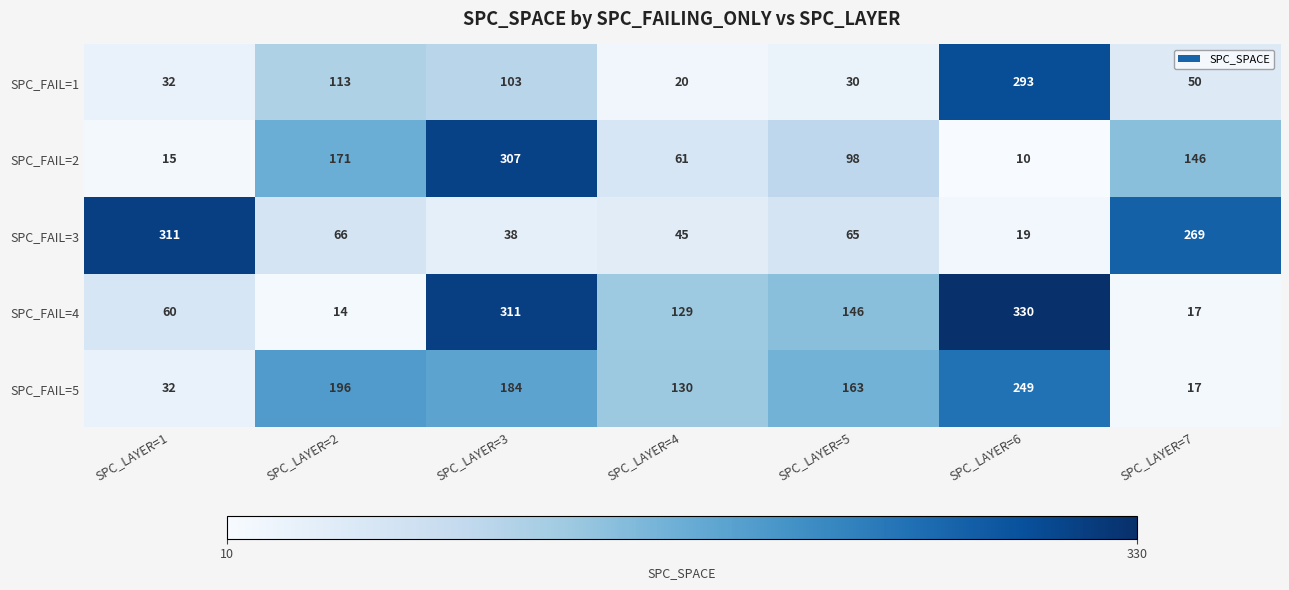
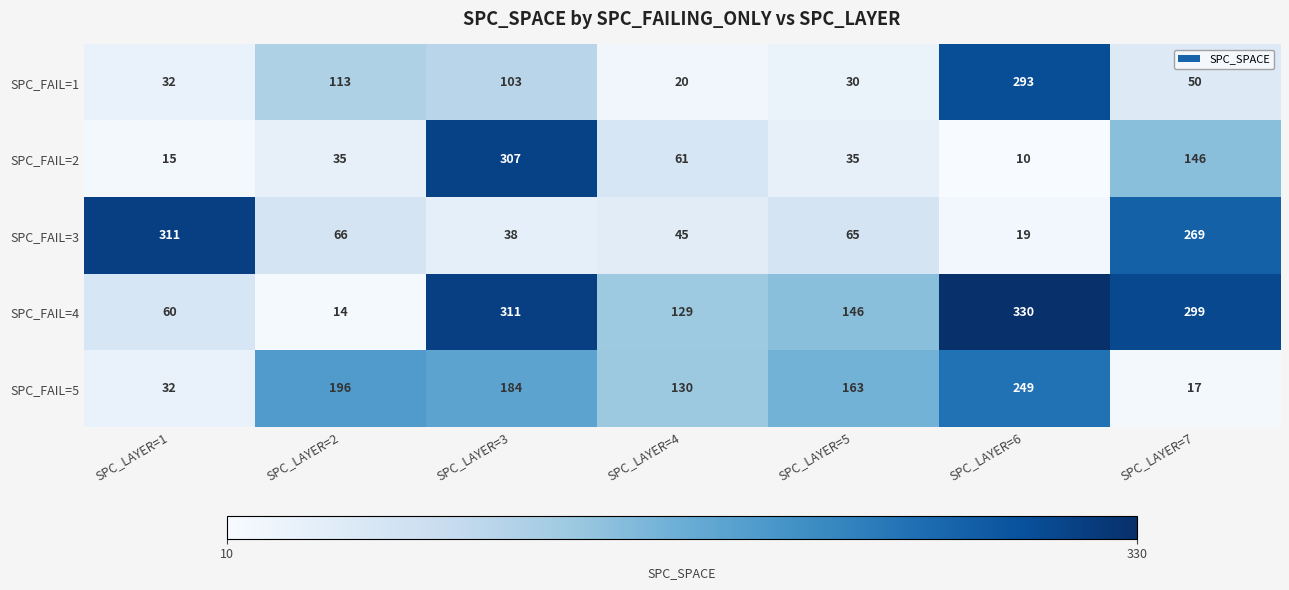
SPC_FAIL=2, SPC_LAYER=2: 171 -> 35
SPC_FAIL=2, SPC_LAYER=5: 98 -> 35
SPC_FAIL=4, SPC_LAYER=7: 17 -> 299
